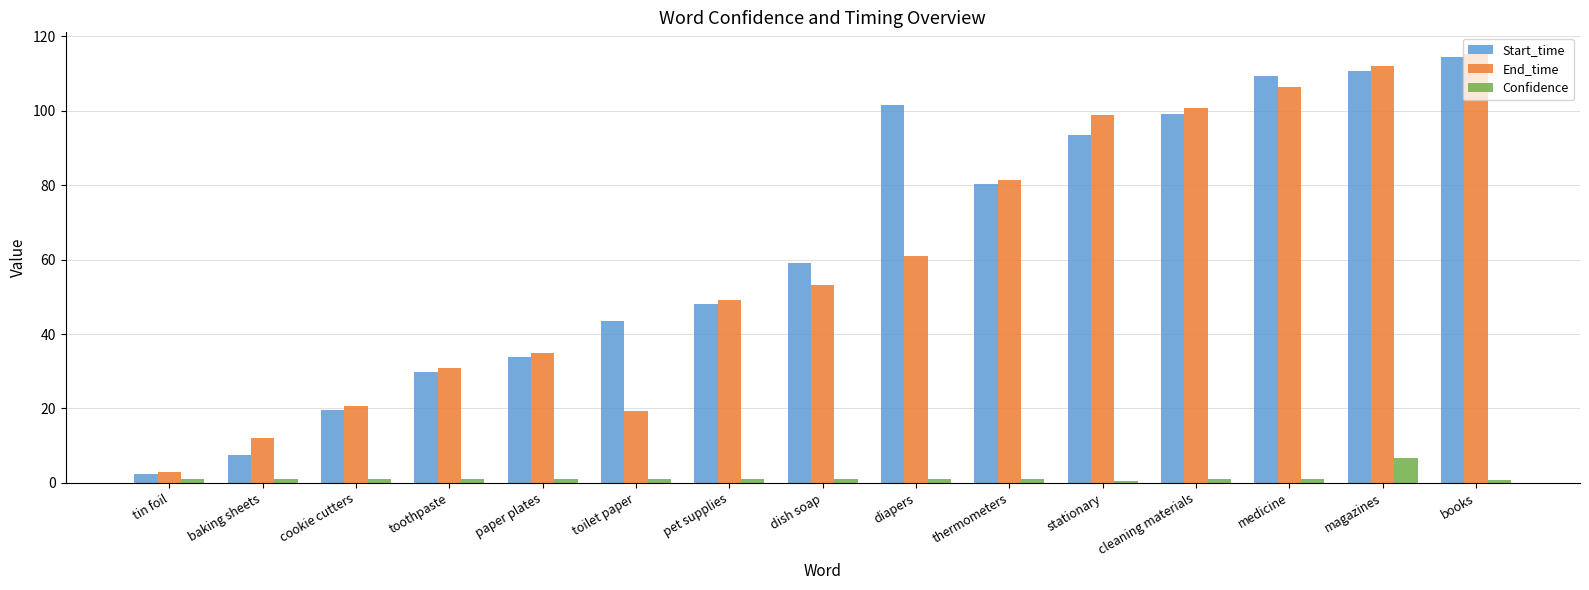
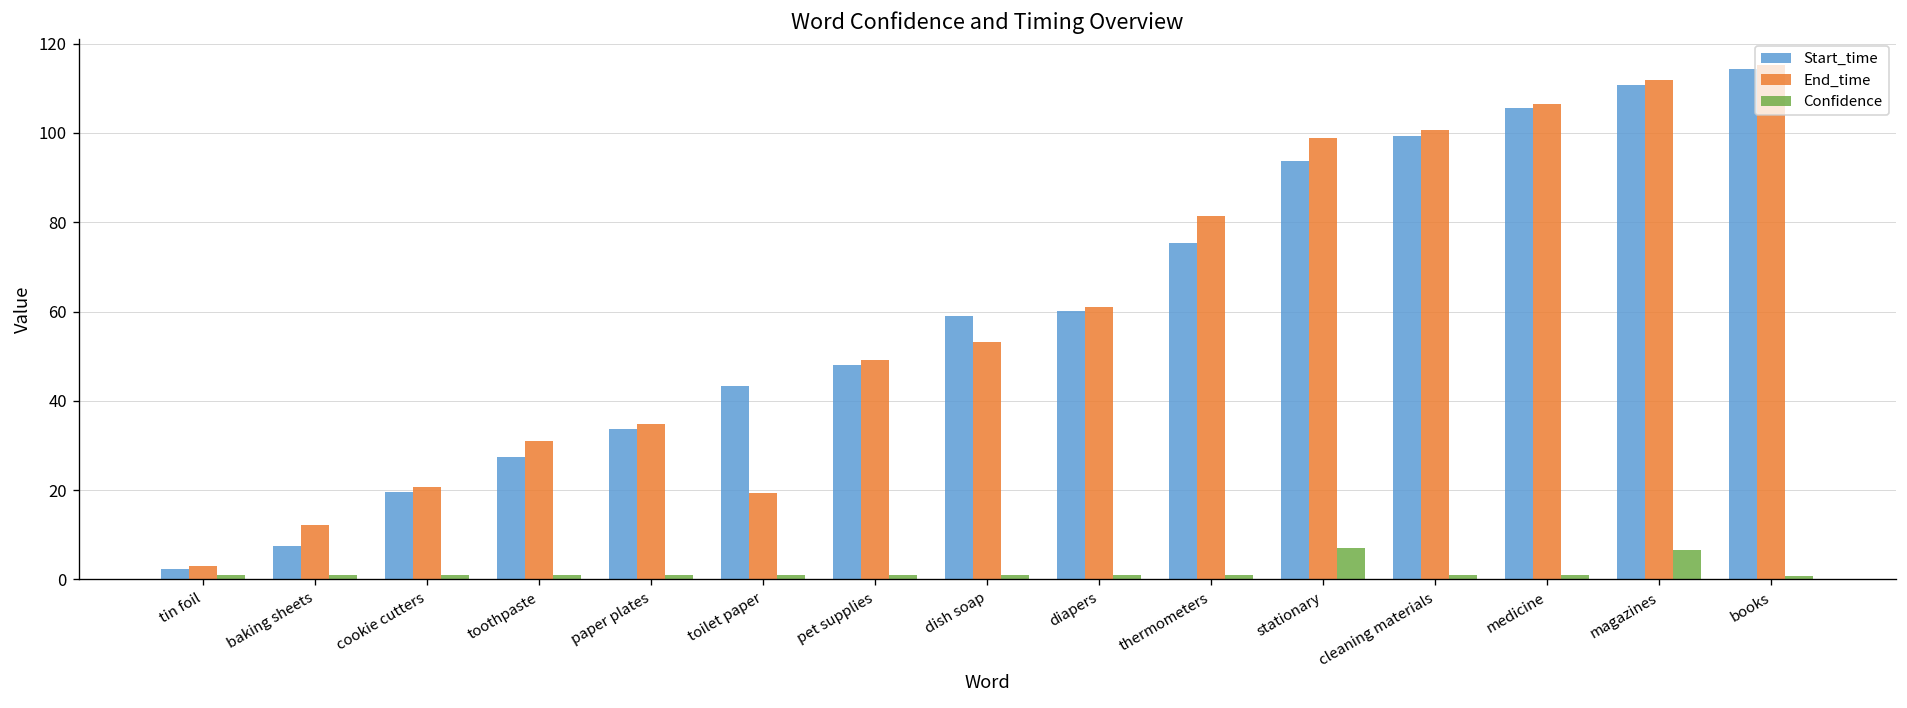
Start_time, toothpaste: 30 -> 28
Start_time, diapers: 102 -> 60
Start_time, thermometers: 80 -> 75
Confidence, stationary: 1 -> 7
Start_time, medicine: 109 -> 106
